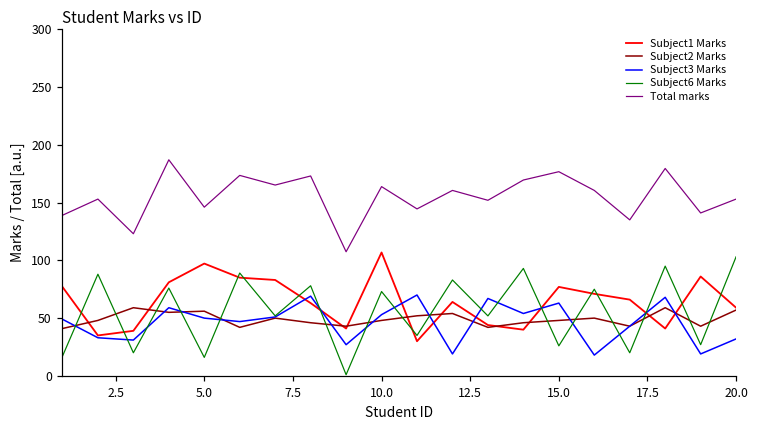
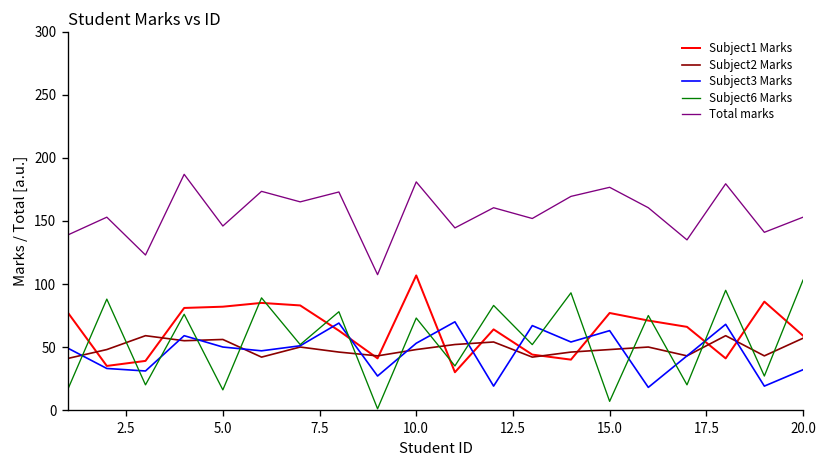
Subject1 Marks, 5.0: 97 -> 82
Total marks, 10.0: 164 -> 181
Subject6 Marks, 15.0: 26 -> 7
